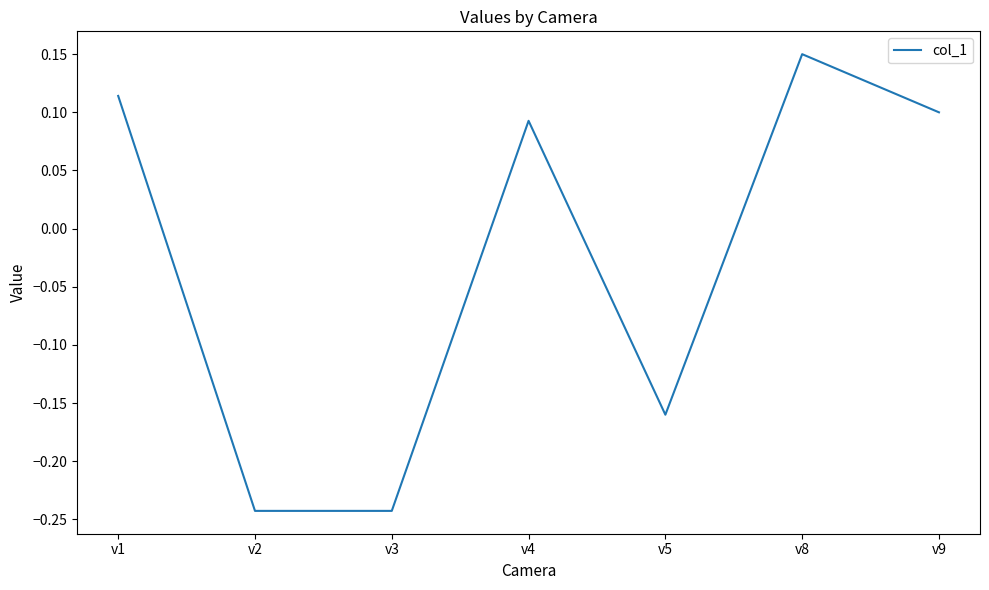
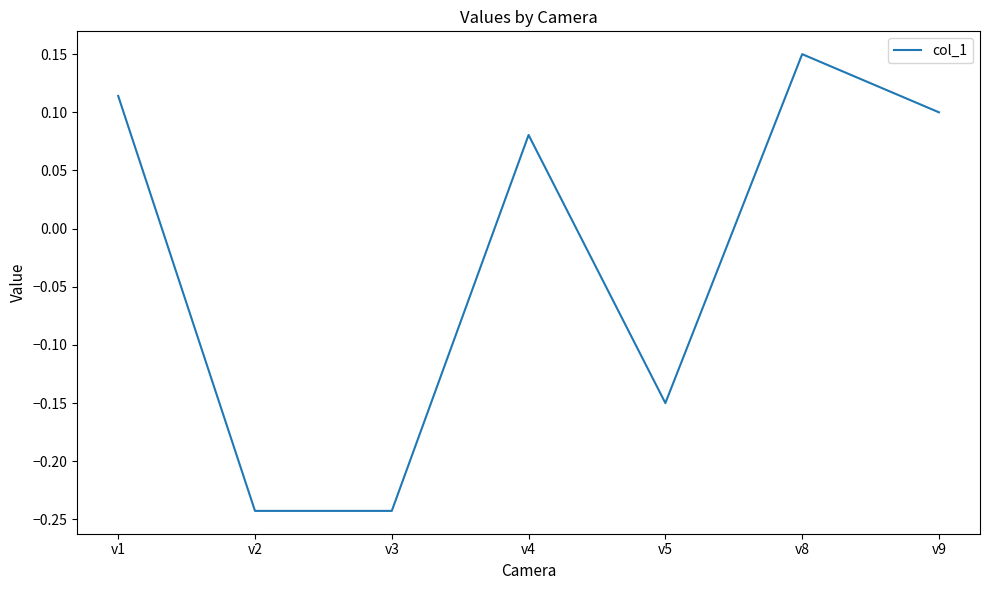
v4: 0.093 -> 0.081
v5: -0.16 -> -0.15
